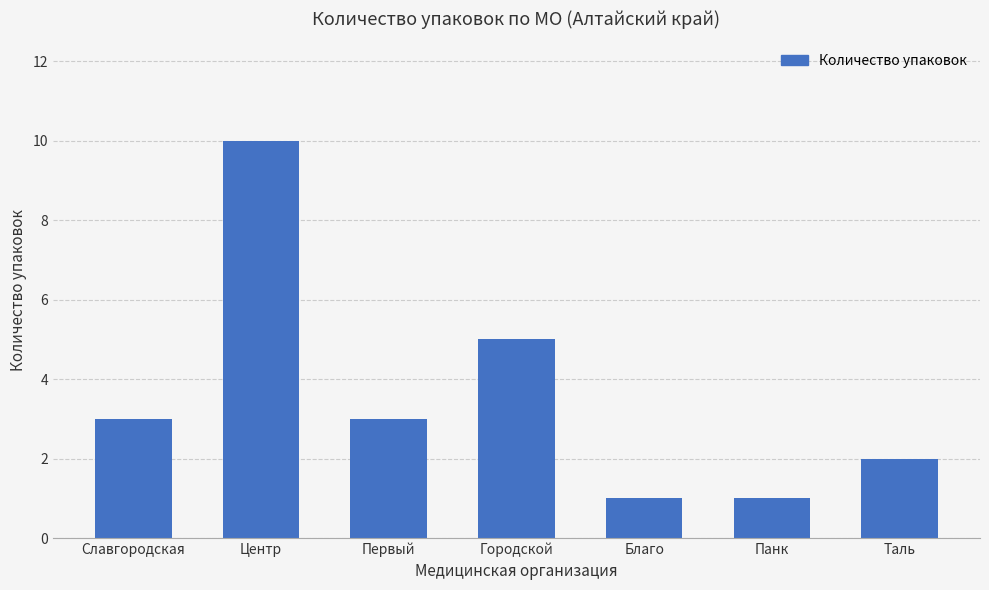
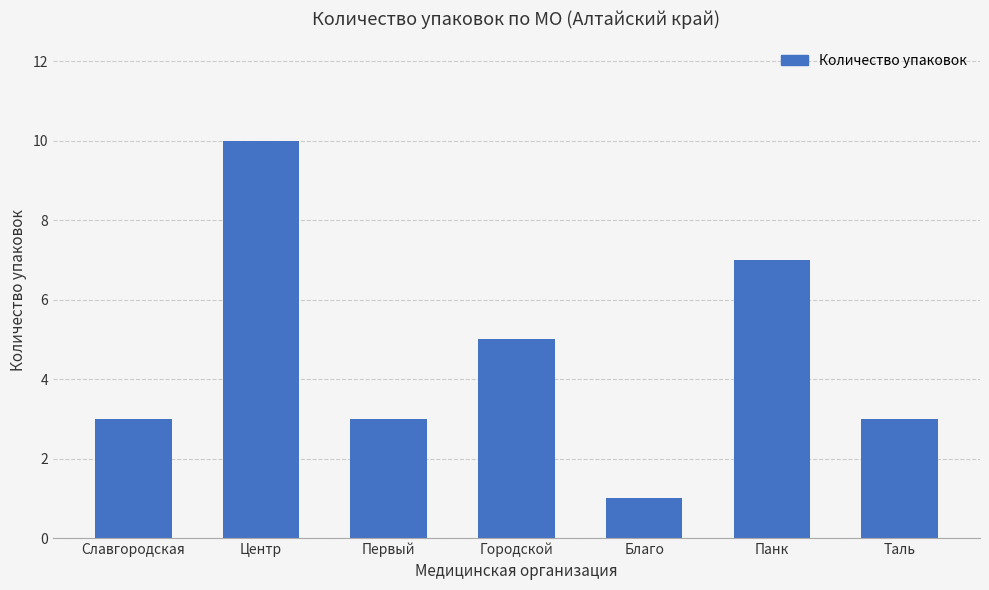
Панк: 1 -> 7
Таль: 2 -> 3
